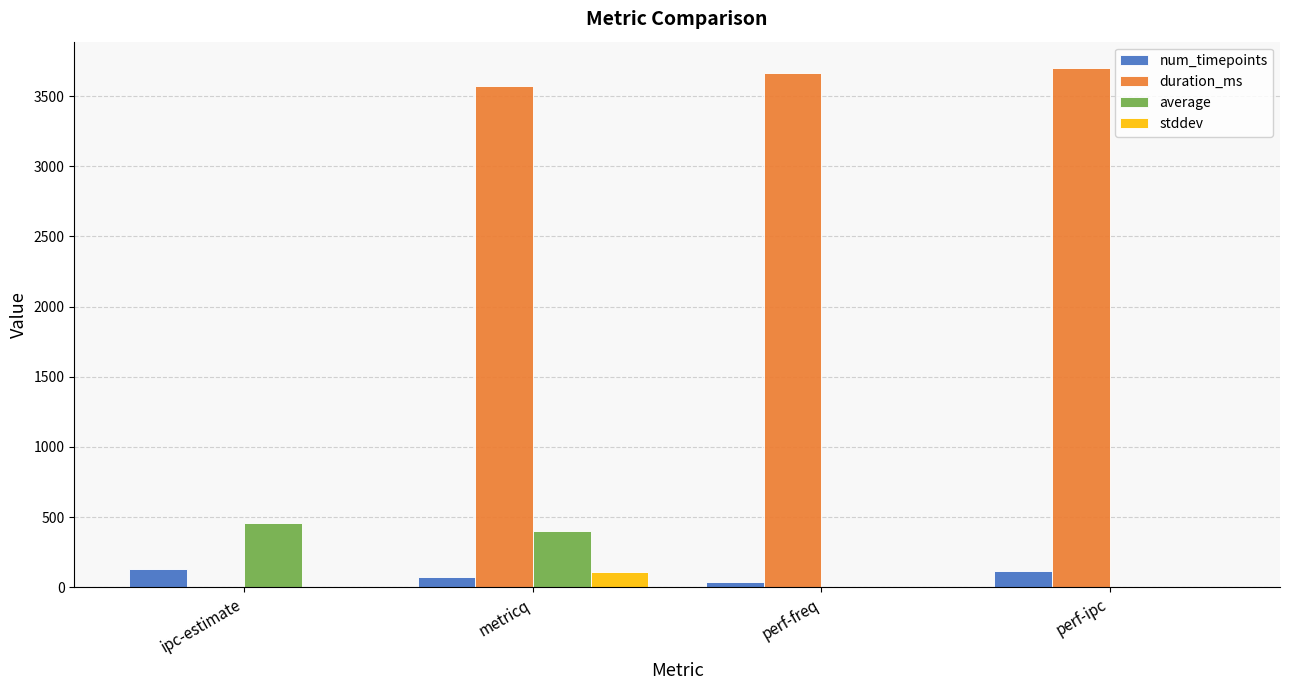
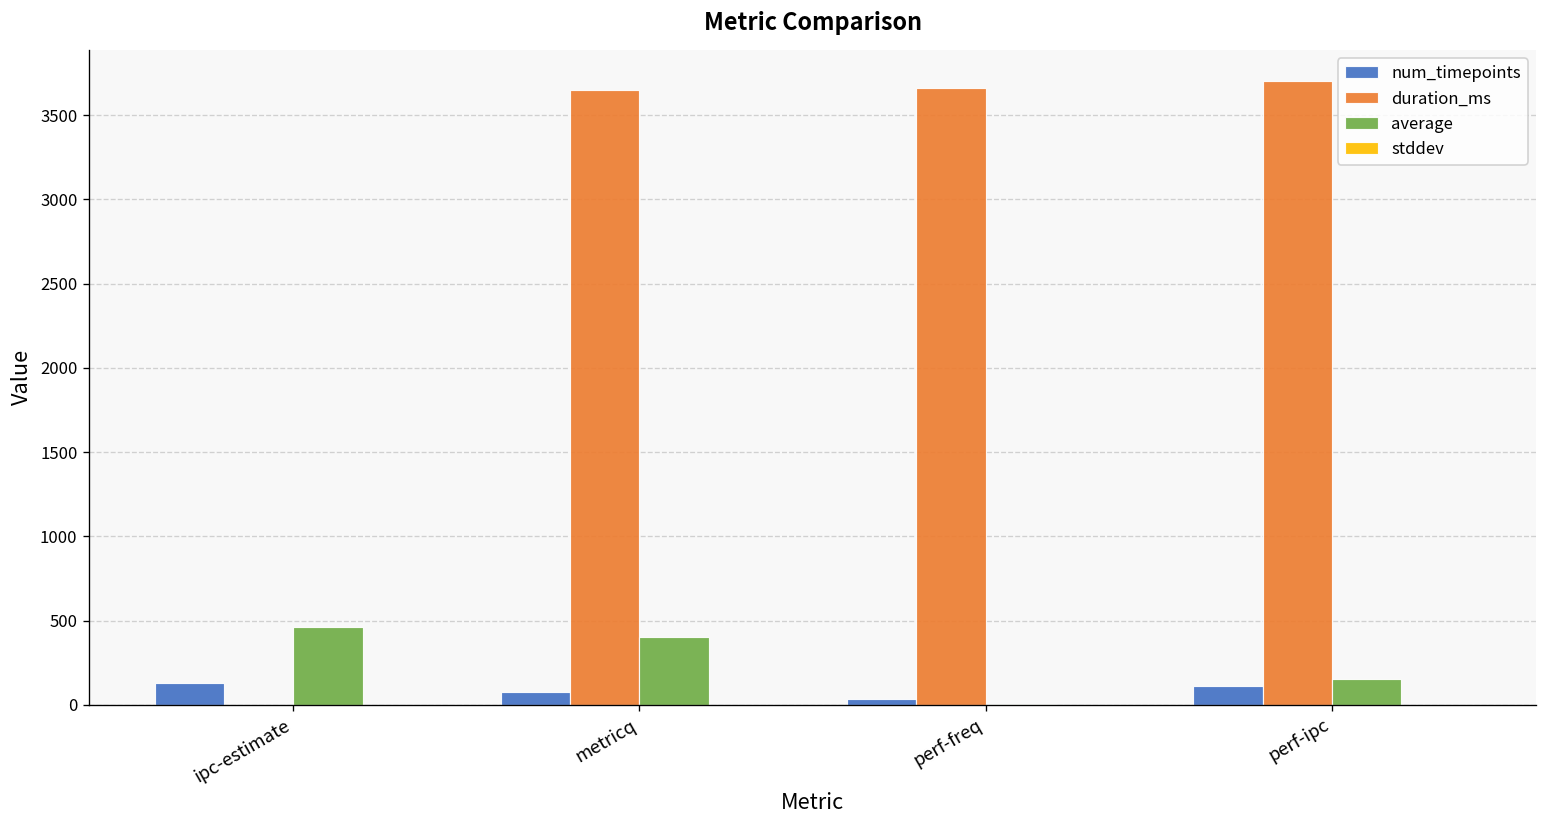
duration_ms, metricq: 3570 -> 3650
stddev, metricq: 110 -> 0
average, perf-ipc: 0 -> 150
